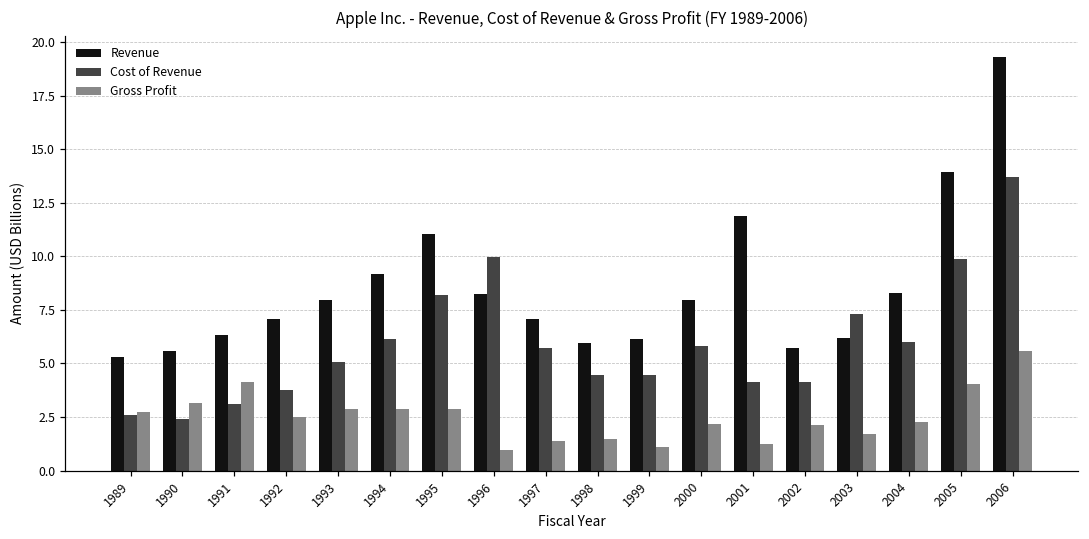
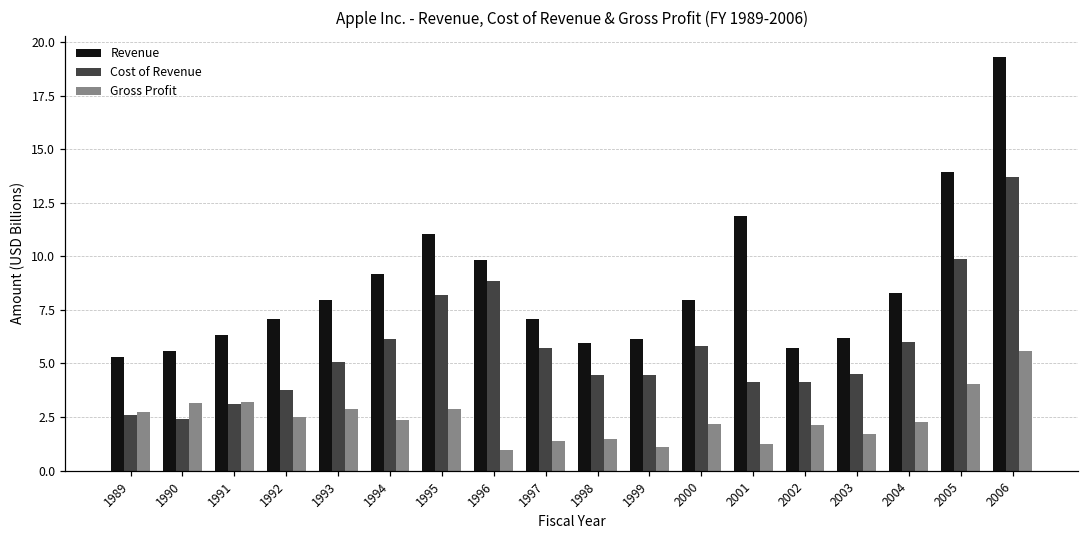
Gross Profit, 1991: 4.2 -> 3.2
Gross Profit, 1994: 2.9 -> 2.3
Revenue, 1996: 8.3 -> 9.8
Cost of Revenue, 1996: 10.0 -> 8.9
Cost of Revenue, 2003: 7.3 -> 4.5
